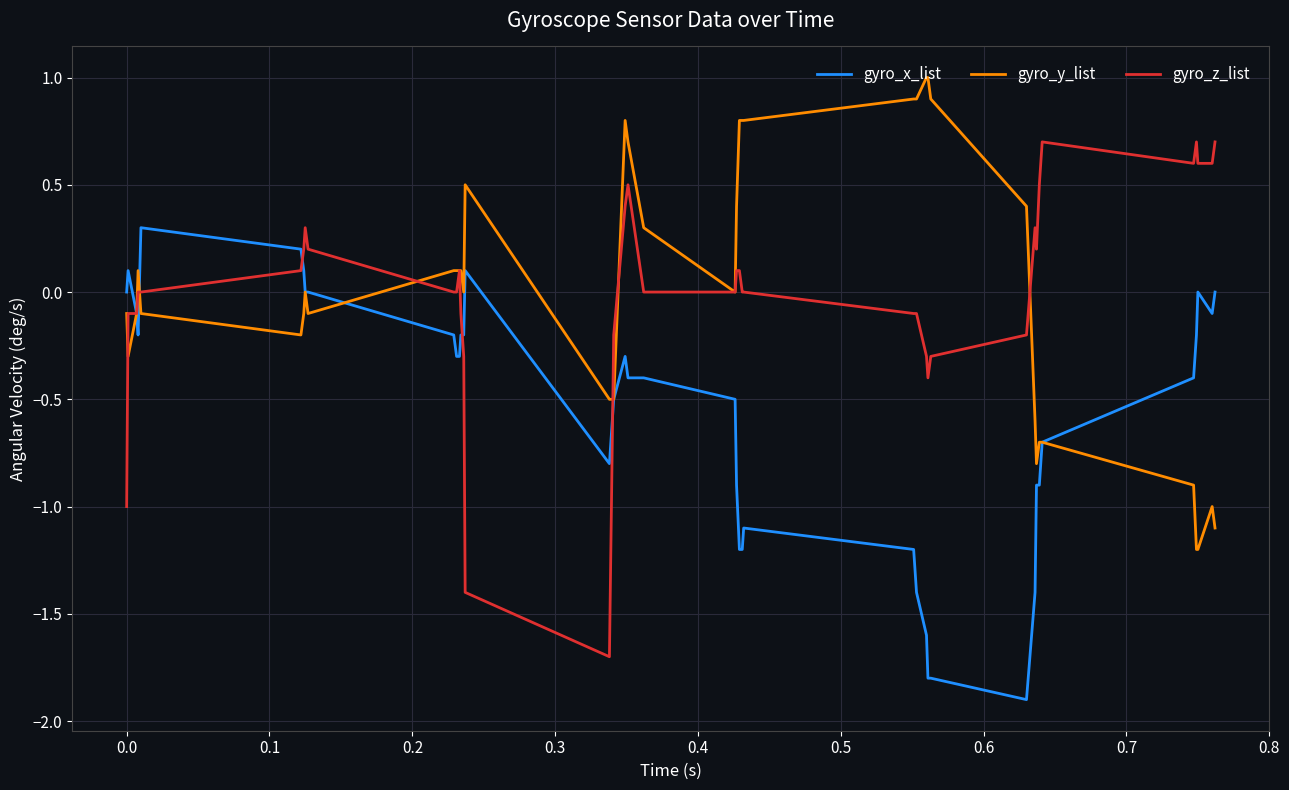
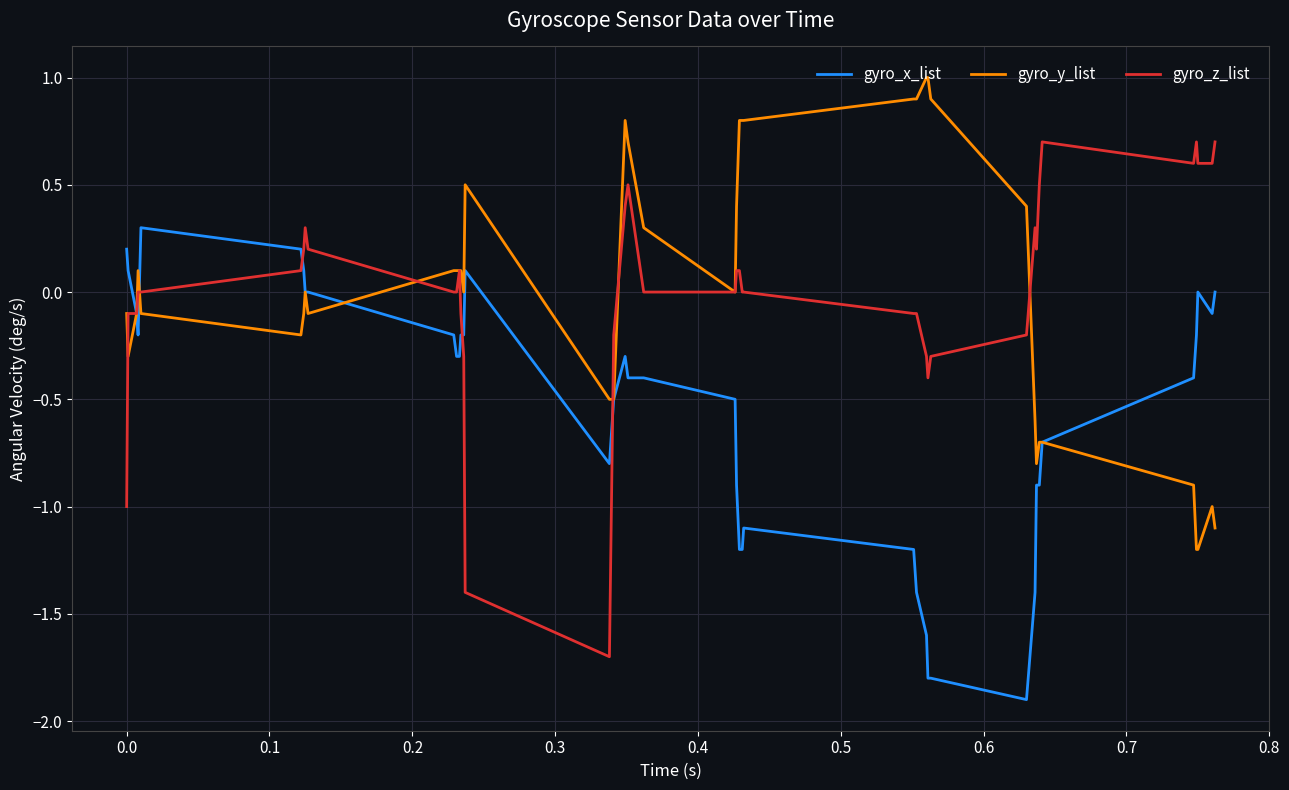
gyro_x_list, 0.0: 0.0 -> 0.2
